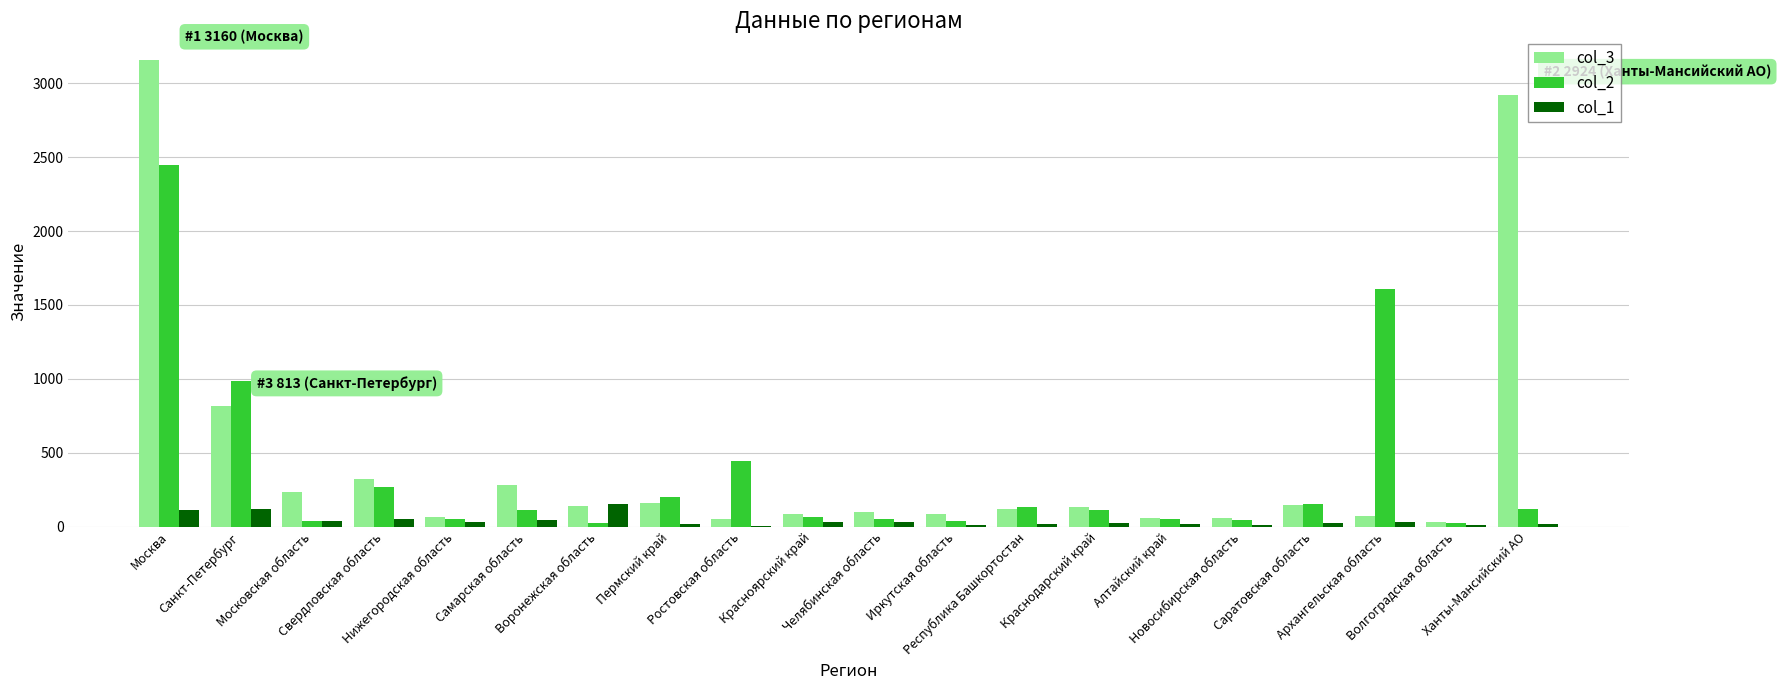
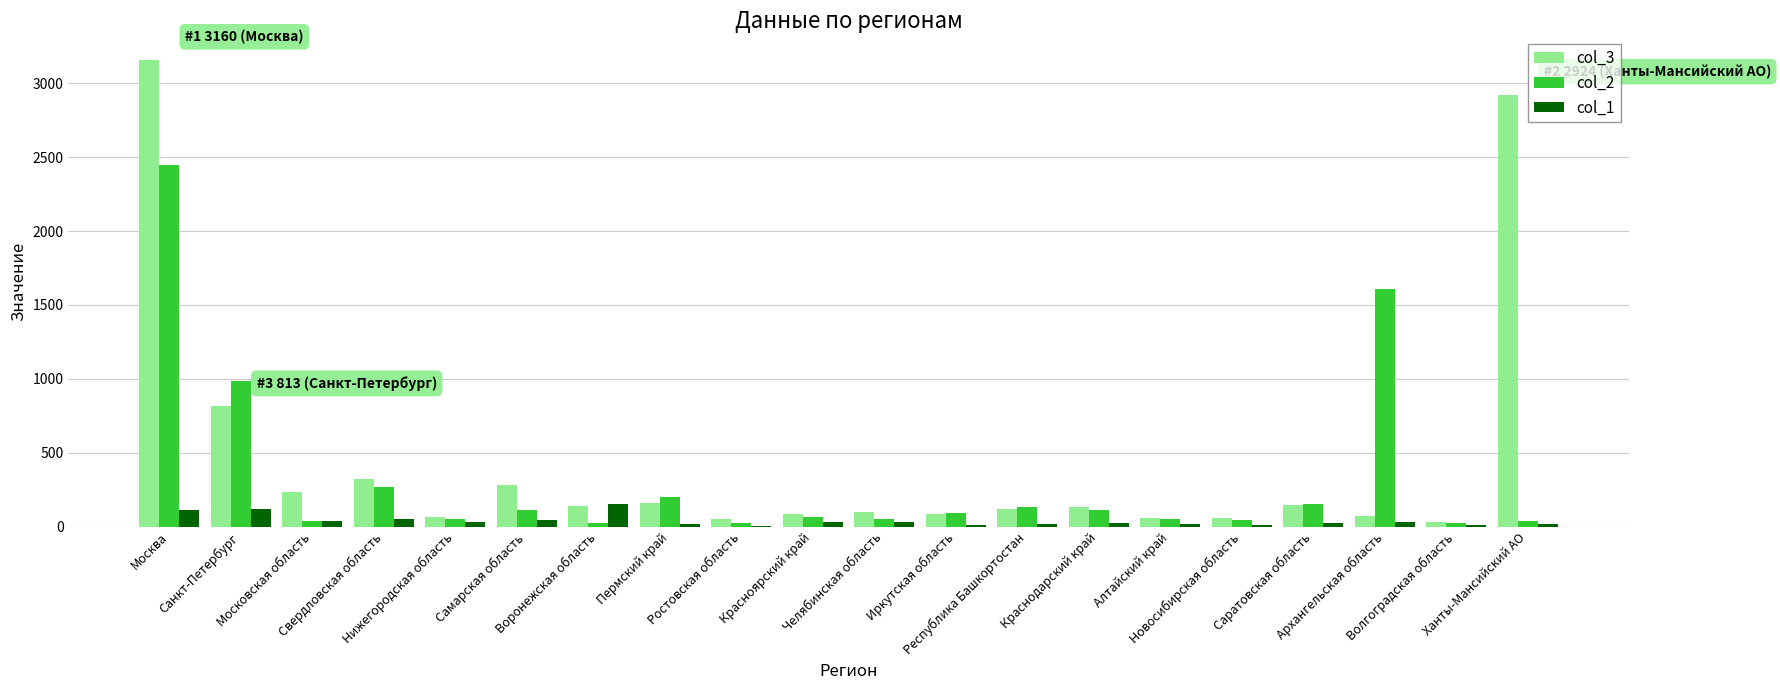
col_2, Ростовская область: 450 -> 30
col_2, Иркутская область: 40 -> 90
col_2, Ханты-Мансийский АО: 120 -> 40
